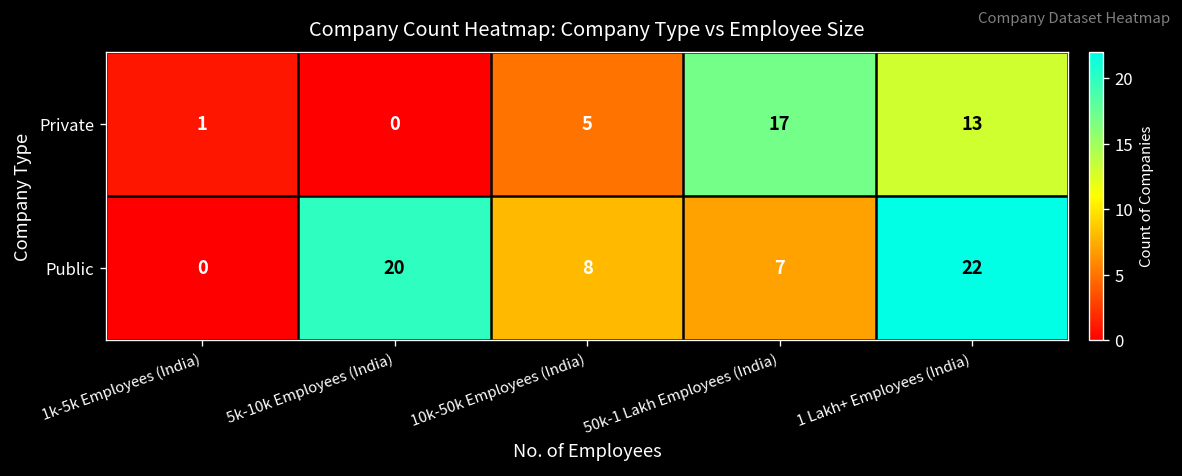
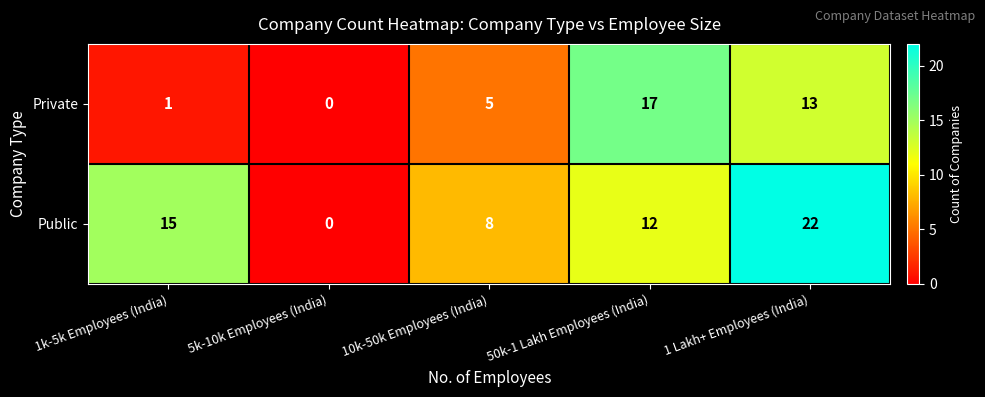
Public, 1k-5k Employees (India): 0 -> 15
Public, 5k-10k Employees (India): 20 -> 0
Public, 50k-1 Lakh Employees (India): 7 -> 12
